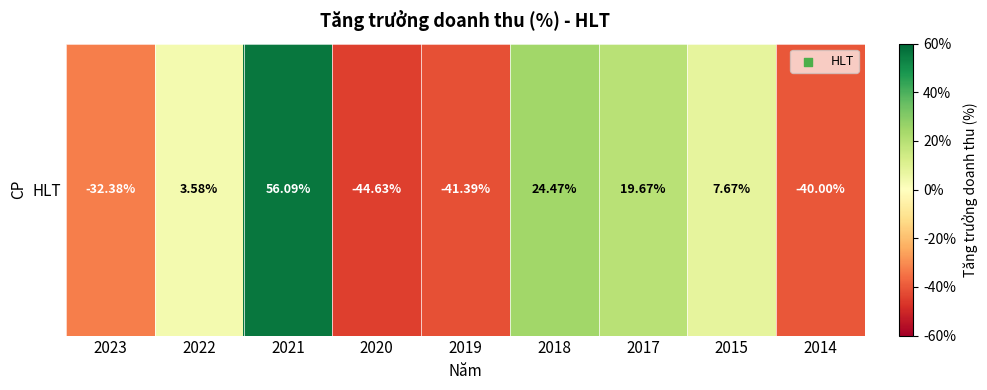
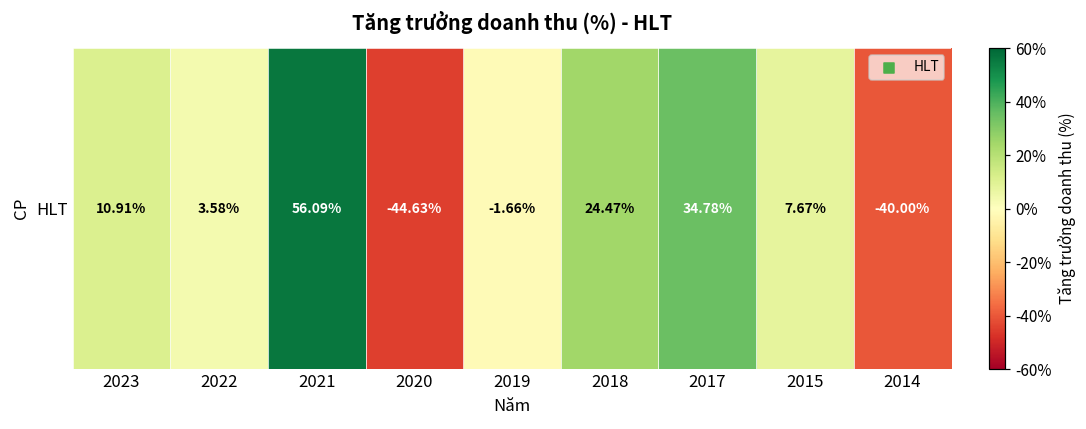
HLT, 2023: -32.38% -> 10.91%
HLT, 2019: -41.39% -> -1.66%
HLT, 2017: 19.67% -> 34.78%
